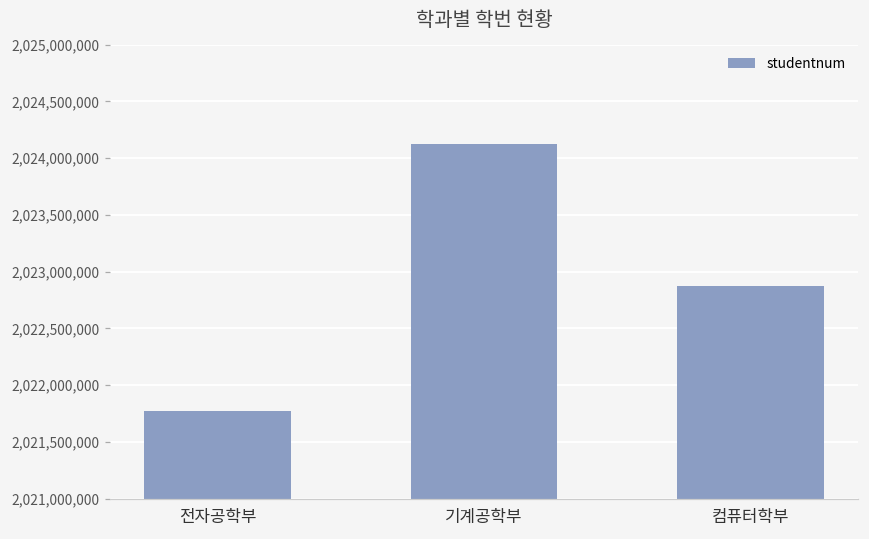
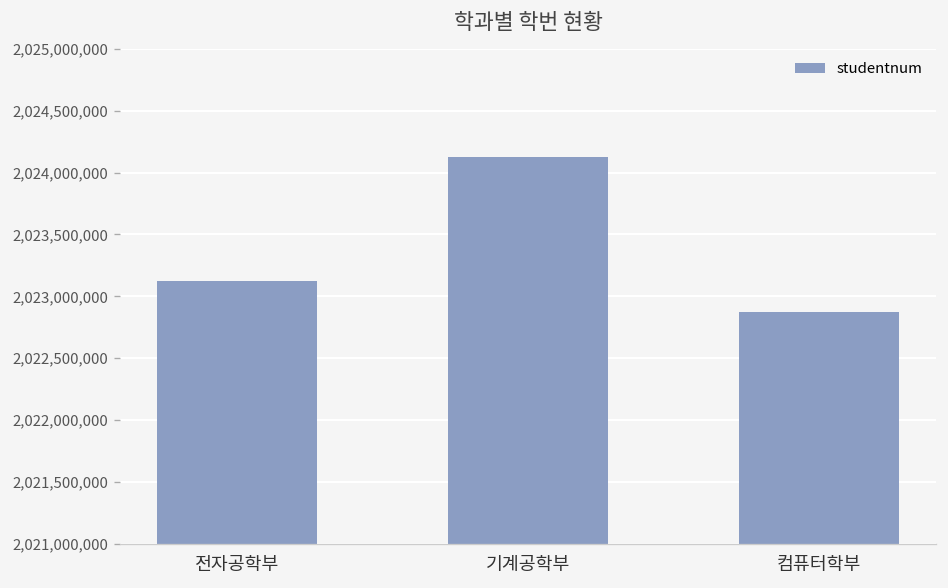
전자공학부: 2,021,770,000 -> 2,023,120,000
